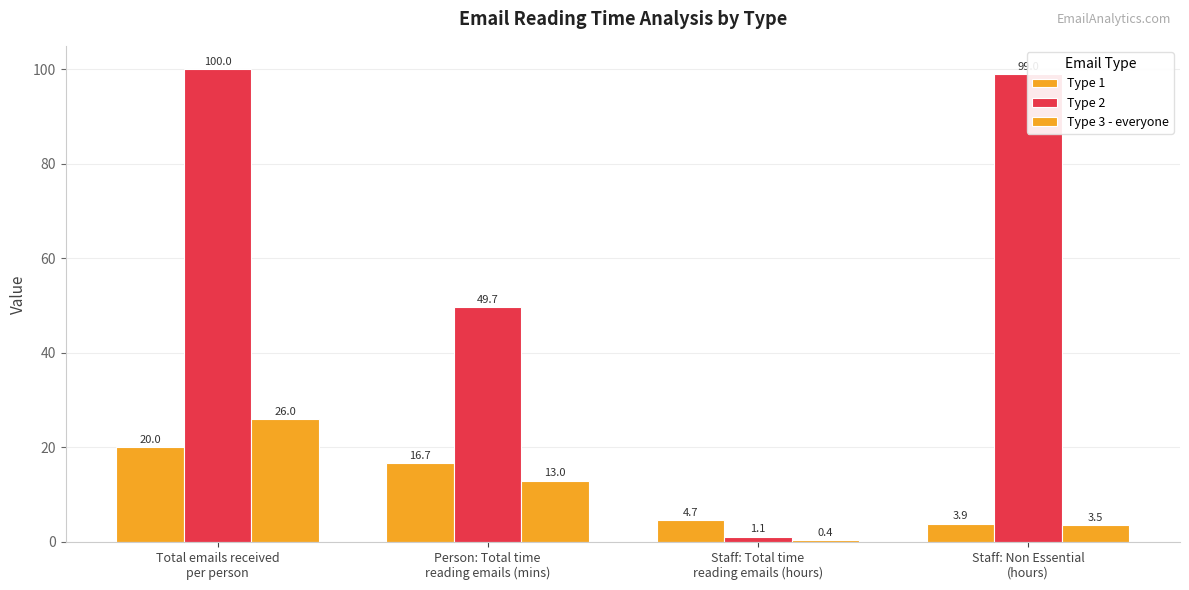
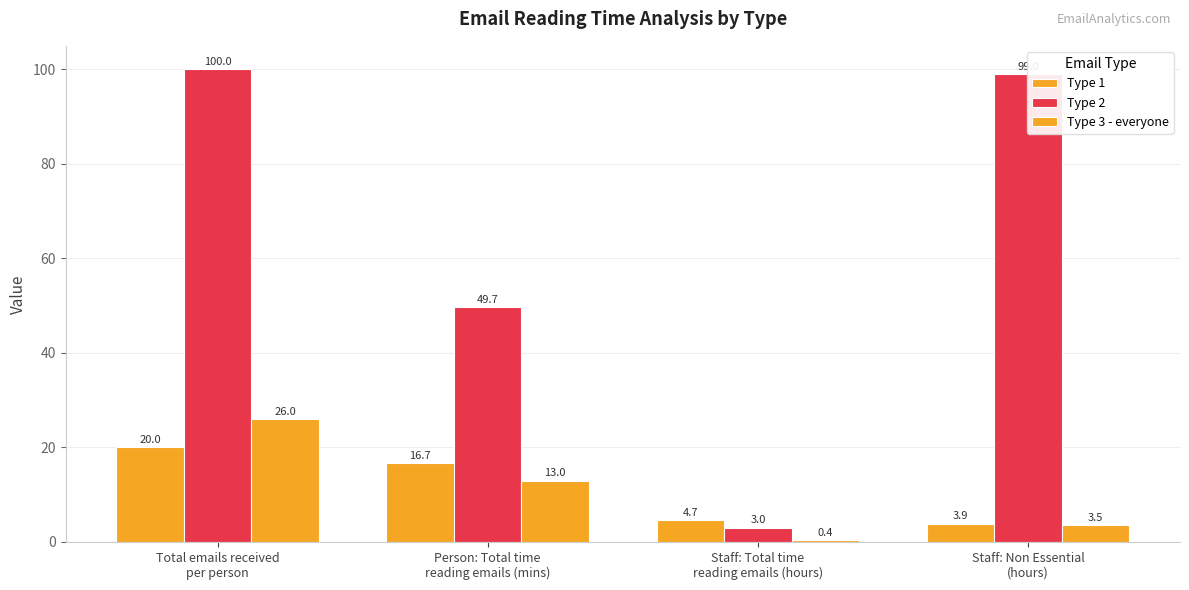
Type 2, Staff: Total time reading emails (hours): 1.1 -> 3.0
